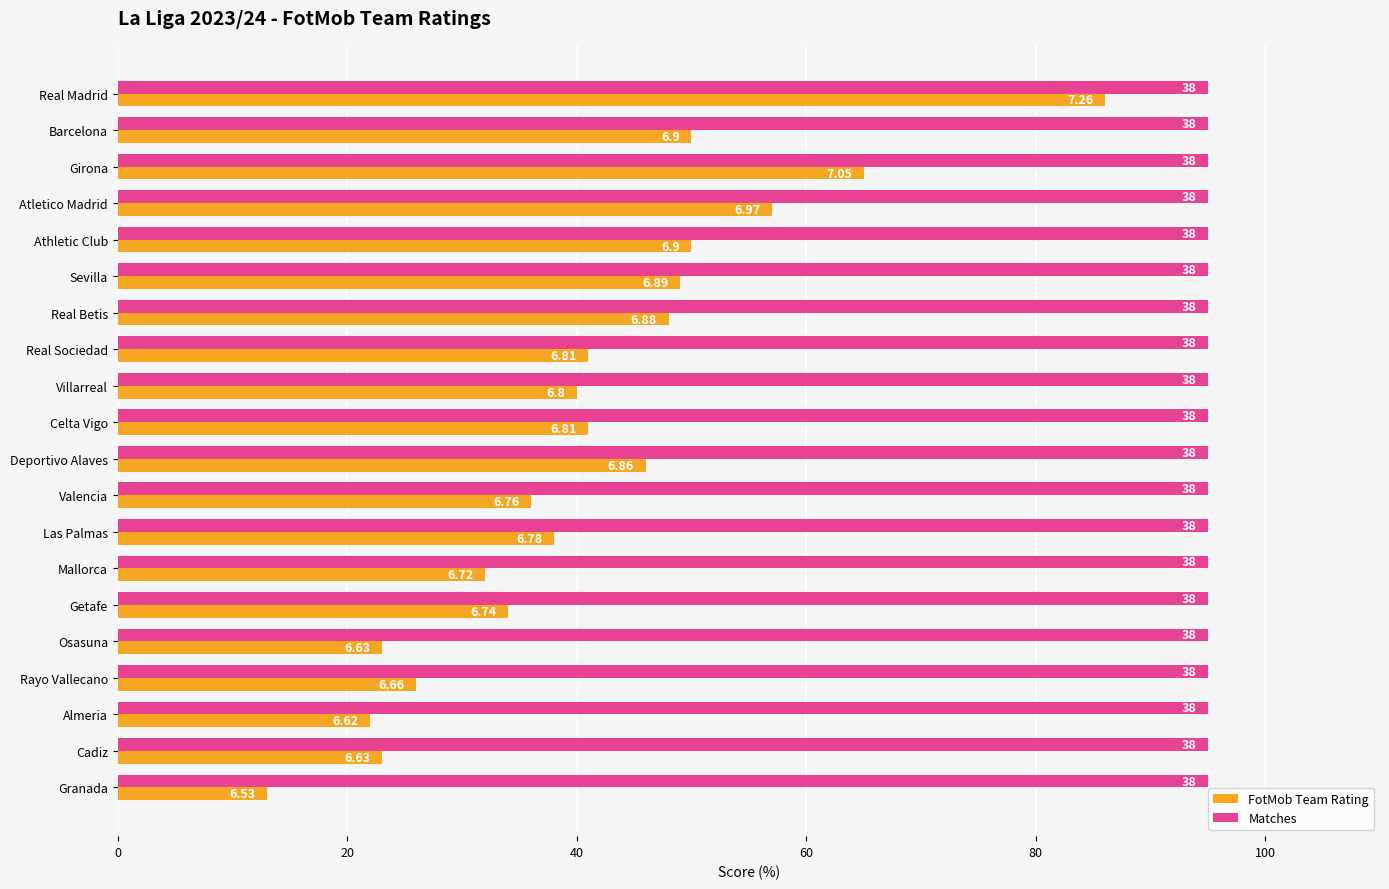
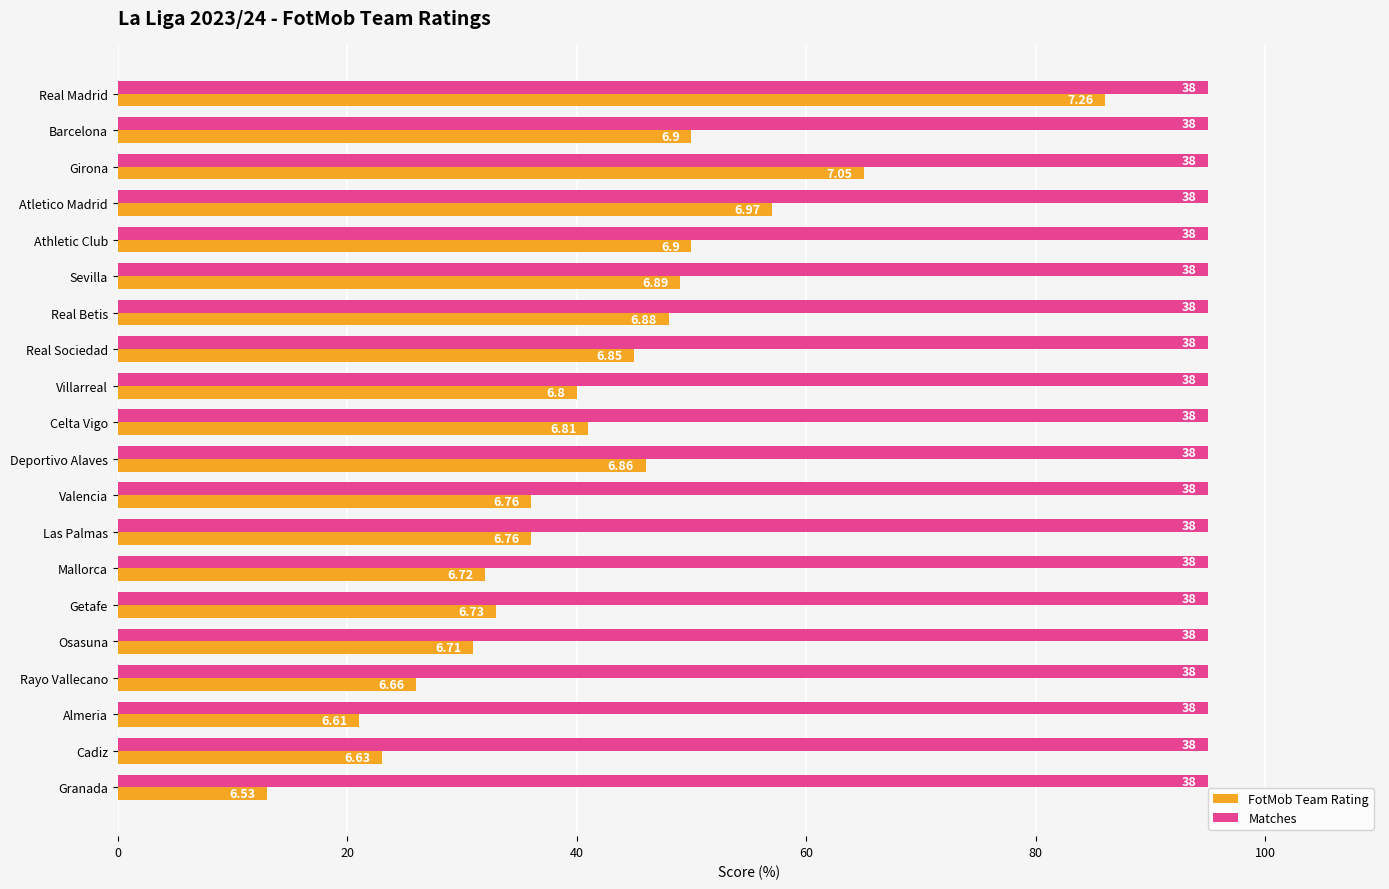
FotMob Team Rating, Real Sociedad: 6.81 -> 6.85
FotMob Team Rating, Las Palmas: 6.78 -> 6.76
FotMob Team Rating, Getafe: 6.74 -> 6.73
FotMob Team Rating, Osasuna: 6.63 -> 6.71
FotMob Team Rating, Almeria: 6.62 -> 6.61
